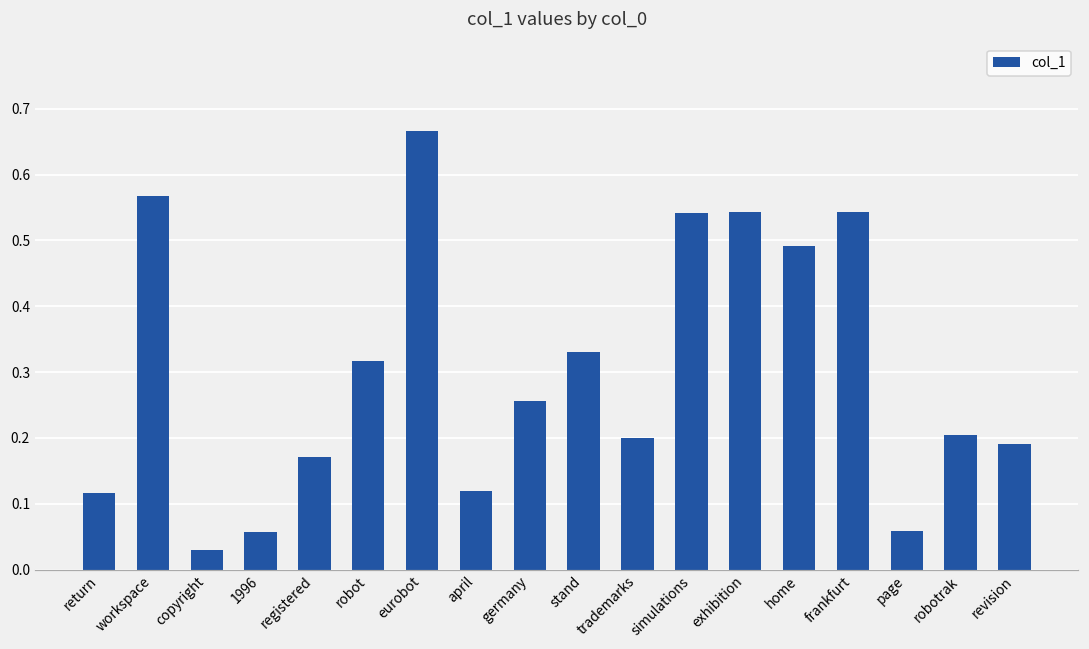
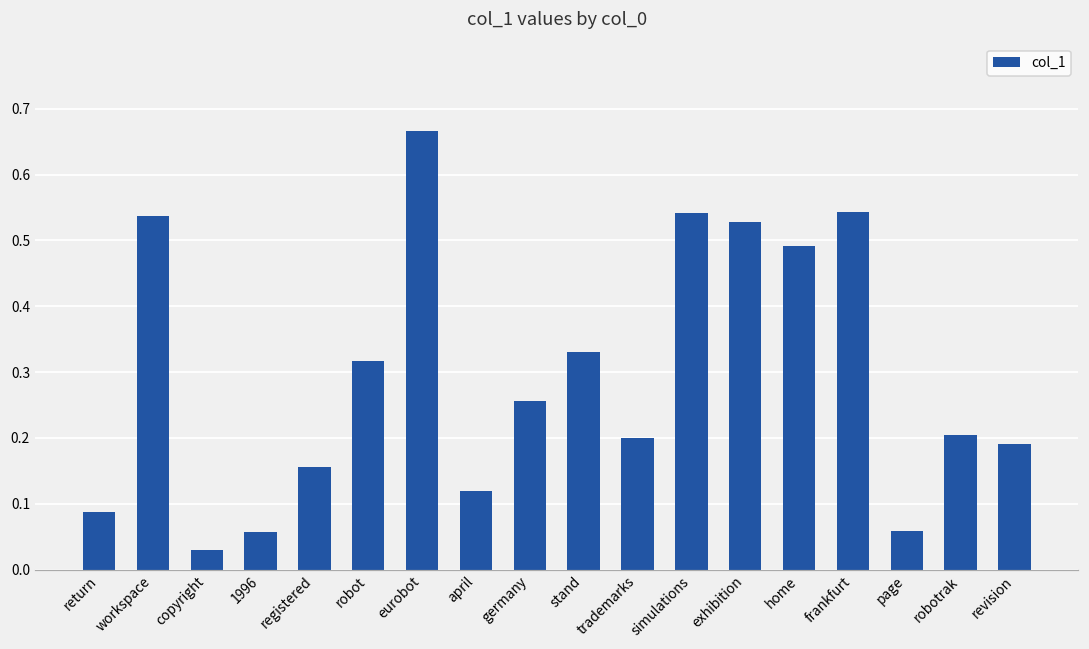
return: 0.12 -> 0.09
workspace: 0.57 -> 0.54
registered: 0.17 -> 0.16
exhibition: 0.54 -> 0.53
